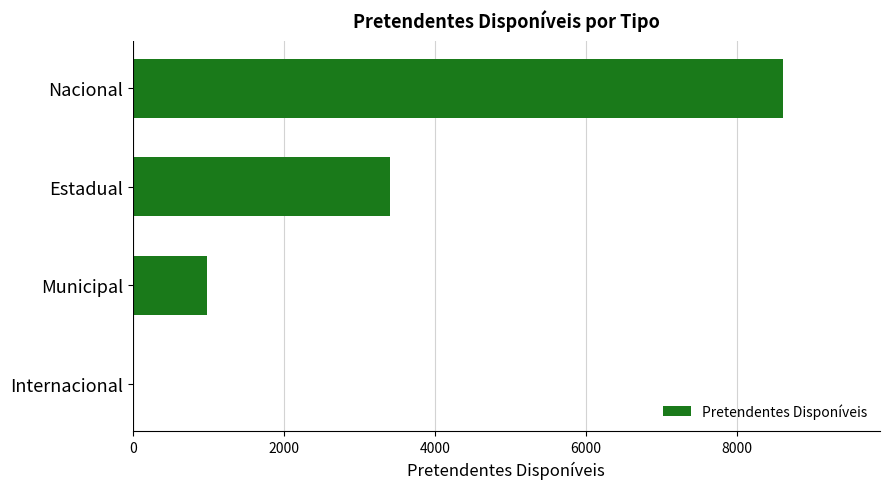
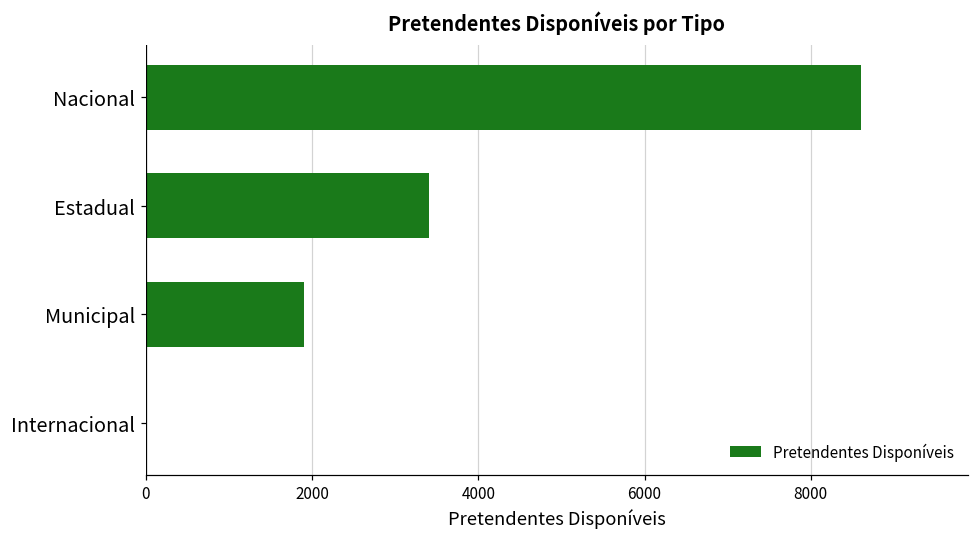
Municipal: 1000 -> 1900
